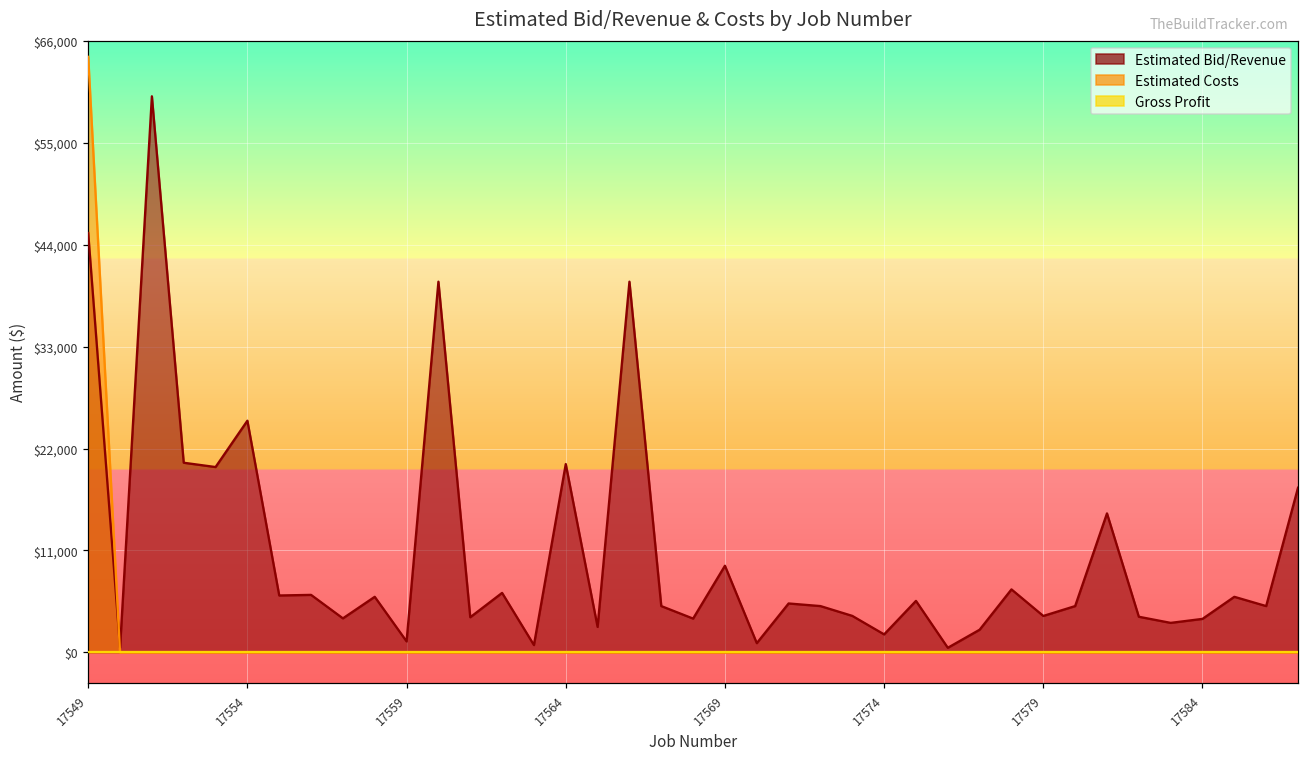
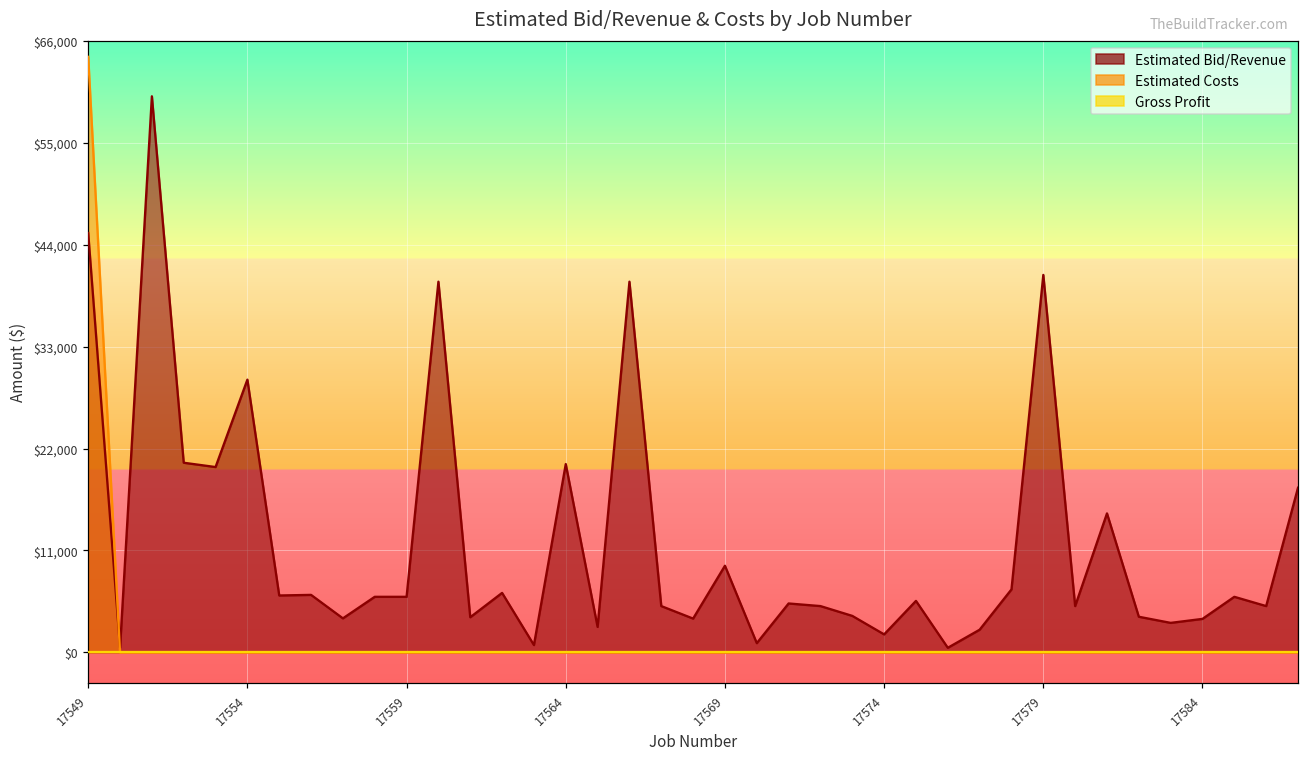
Estimated Bid/Revenue, 17554: $25,000 -> $29,000
Estimated Bid/Revenue, 17559: $1,000 -> $6,000
Estimated Bid/Revenue, 17579: $4,000 -> $41,000
